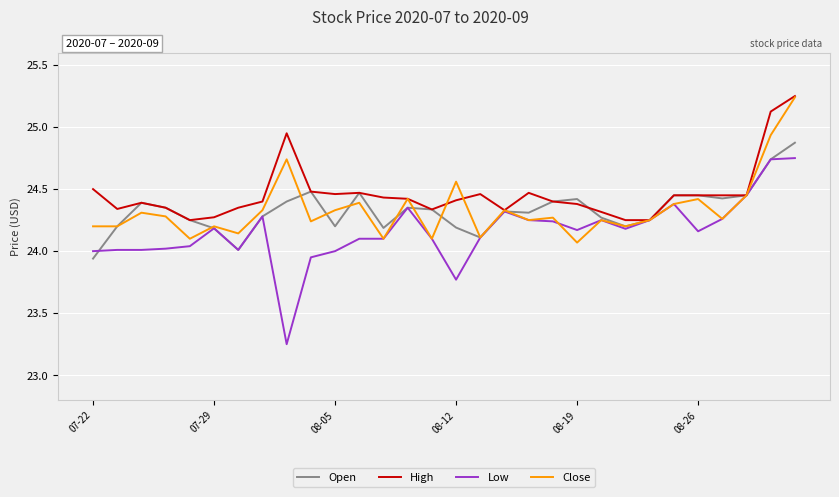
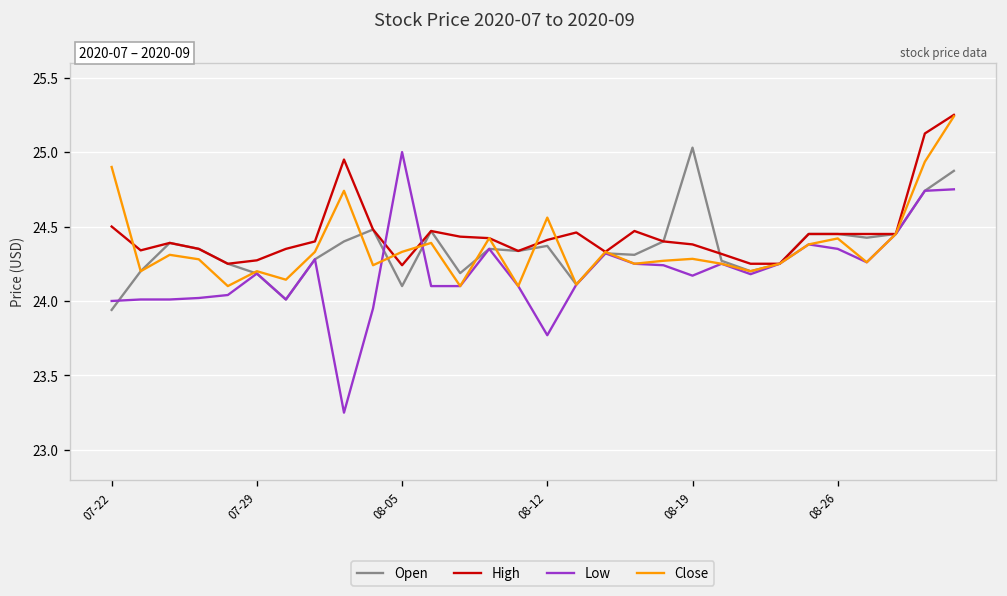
Close, 07-22: 24.2 -> 24.9
Open, 08-05: 24.2 -> 24.1
High, 08-05: 24.46 -> 24.24
Low, 08-05: 24 -> 25
Open, 08-12: 24.19 -> 24.37
Open, 08-19: 24.42 -> 25.03
Close, 08-19: 24.07 -> 24.28
Low, 08-26: 24.16 -> 24.35
